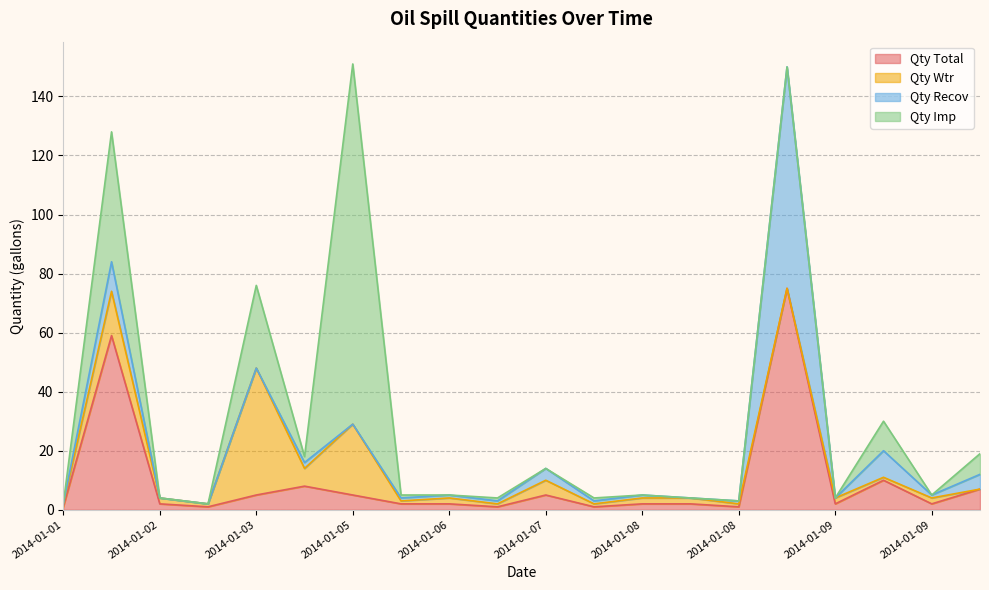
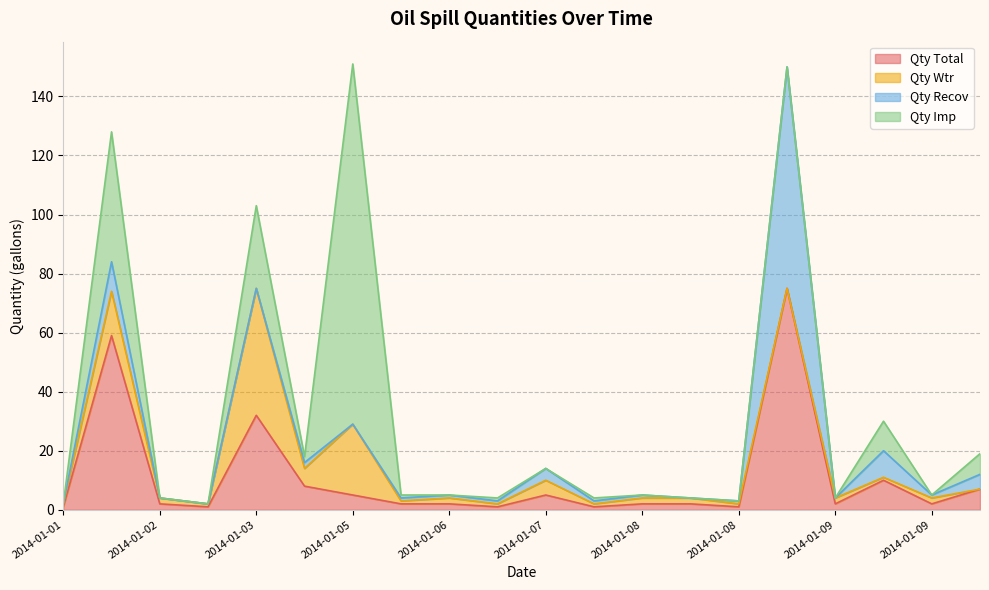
Qty Total, 2014-01-03: 5 -> 32
